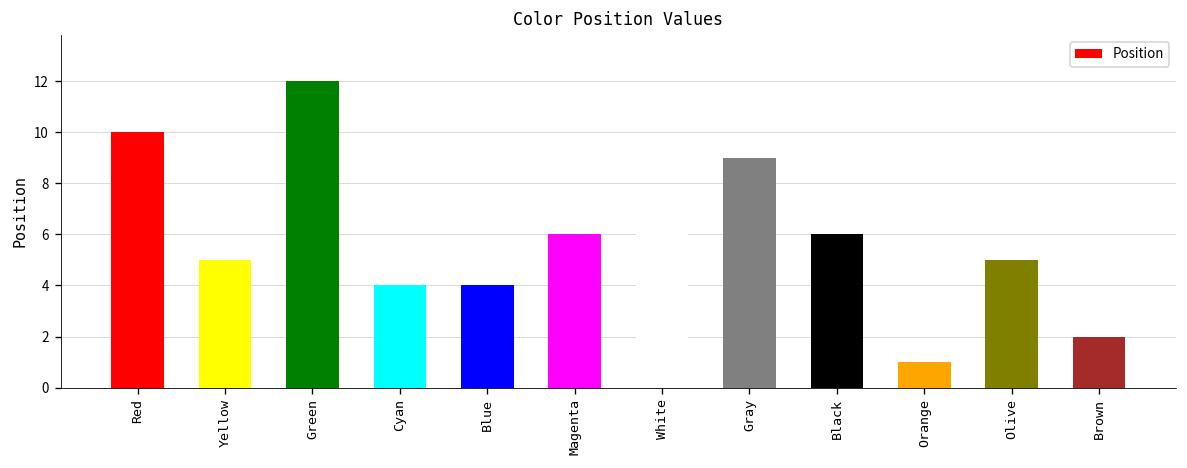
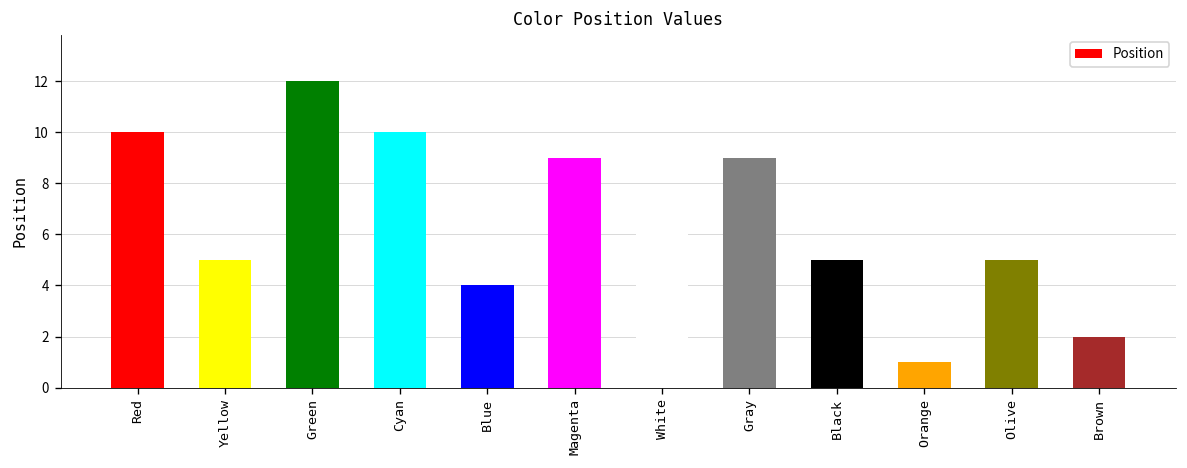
Cyan: 4 -> 10
Magenta: 6 -> 9
Black: 6 -> 5
